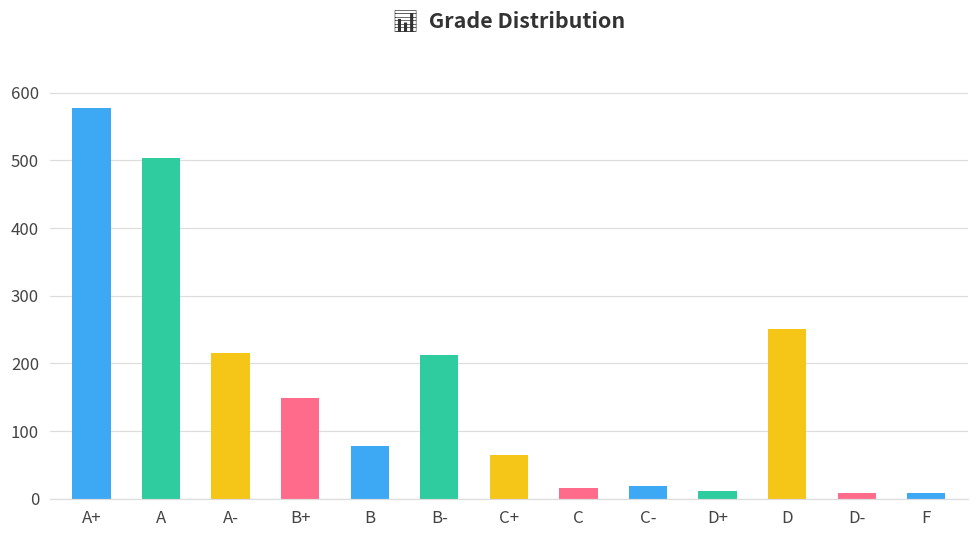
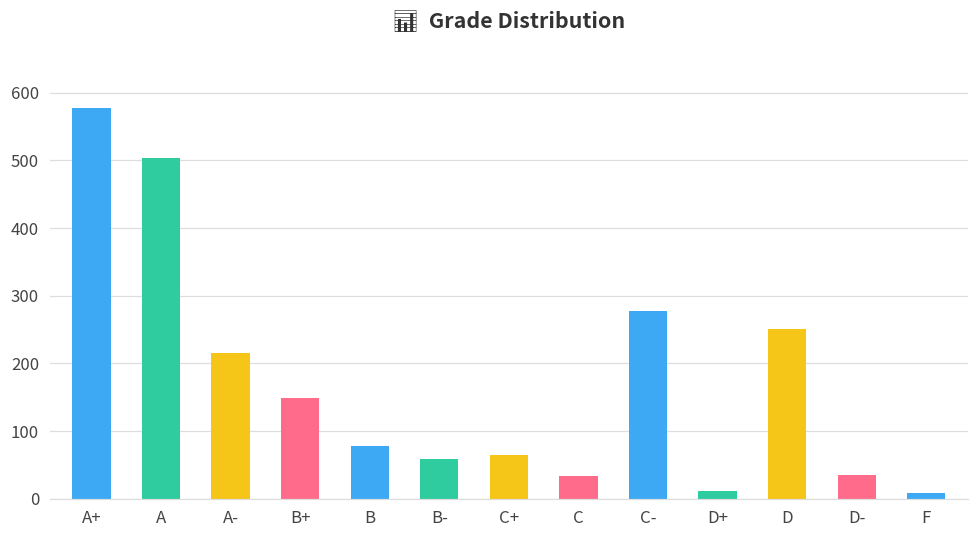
B-: 210 -> 60
C: 20 -> 30
C-: 20 -> 280
D-: 10 -> 40
